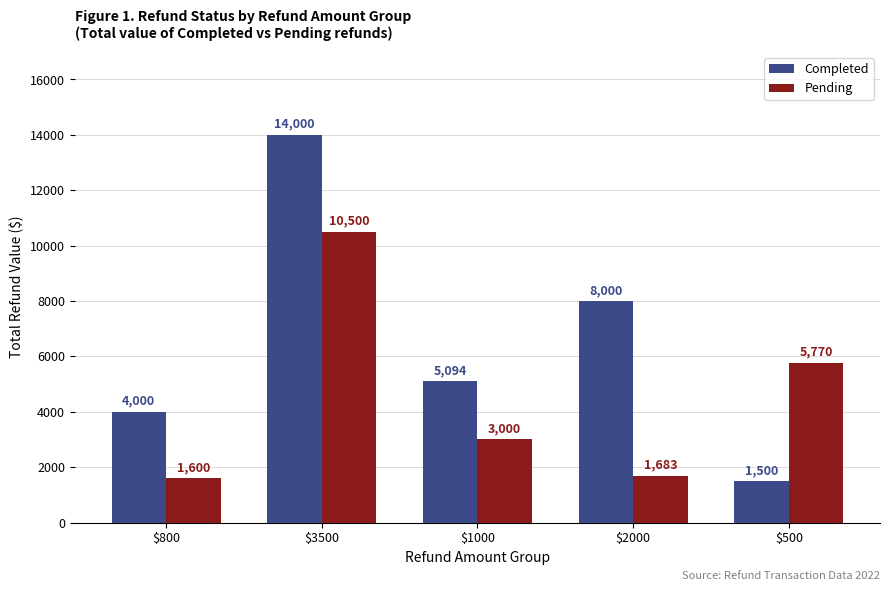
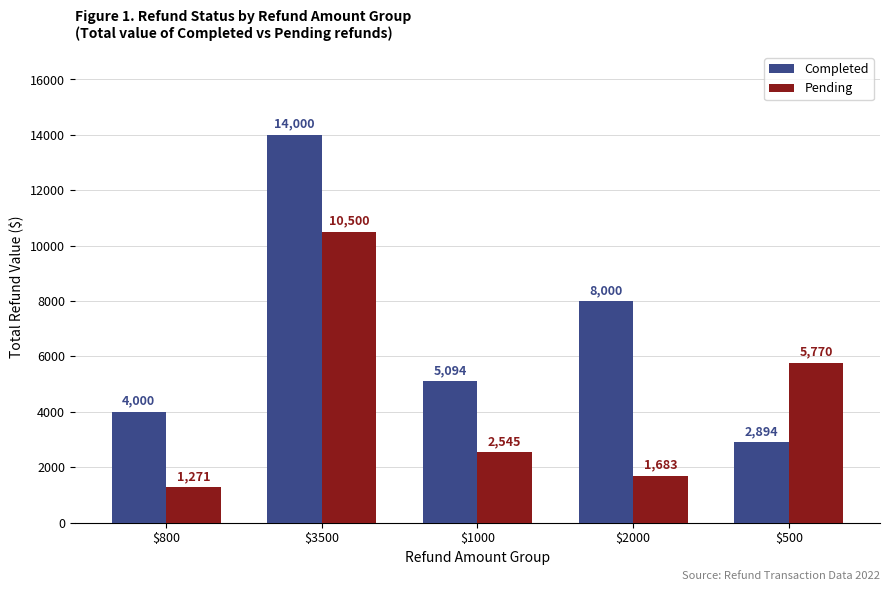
Pending, $800: 1,600 -> 1,271
Pending, $1000: 3,000 -> 2,545
Completed, $500: 1,500 -> 2,894
